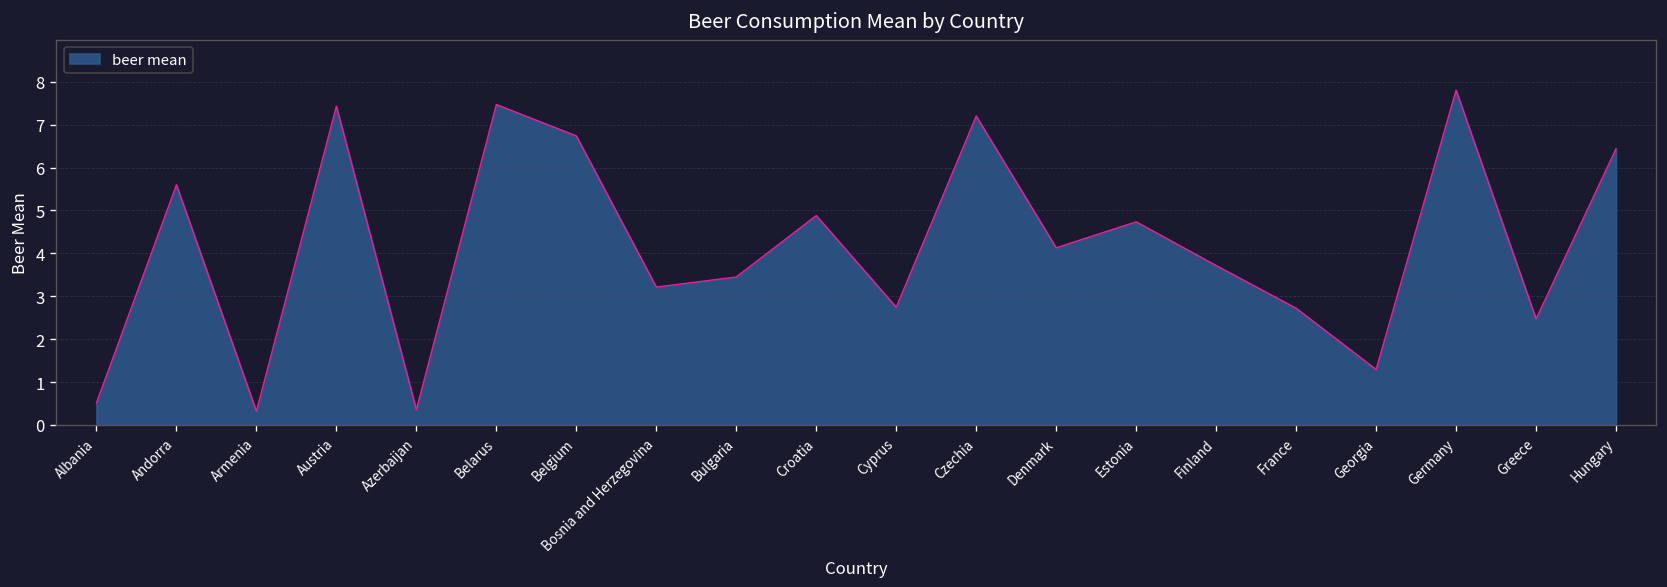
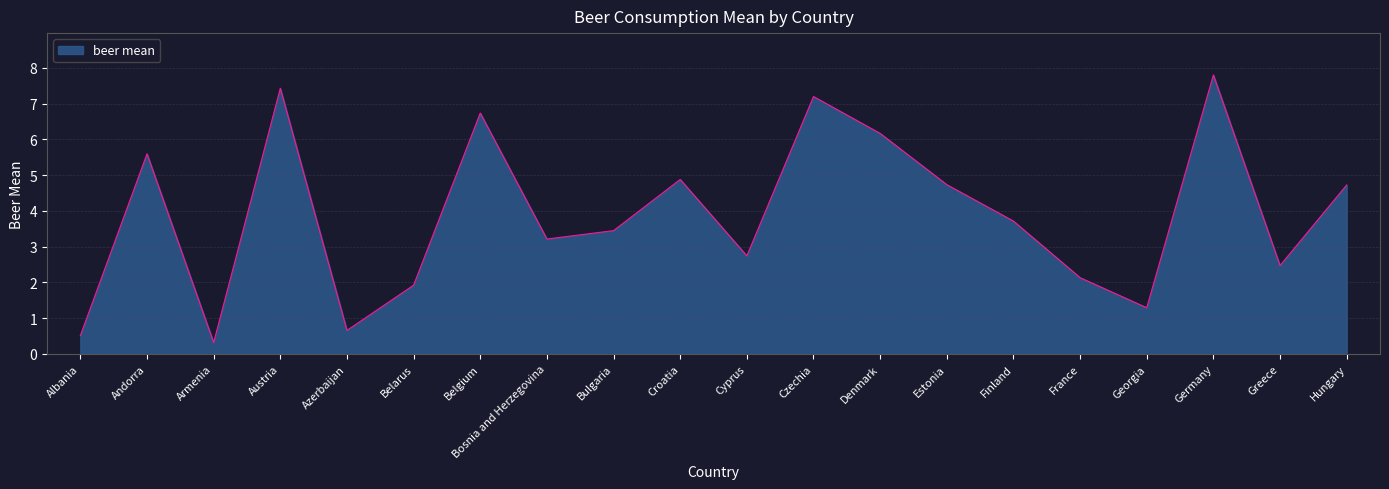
Azerbaijan: 0.4 -> 0.7
Belarus: 7.5 -> 1.9
Denmark: 4.1 -> 6.2
France: 2.7 -> 2.1
Hungary: 6.4 -> 4.7
